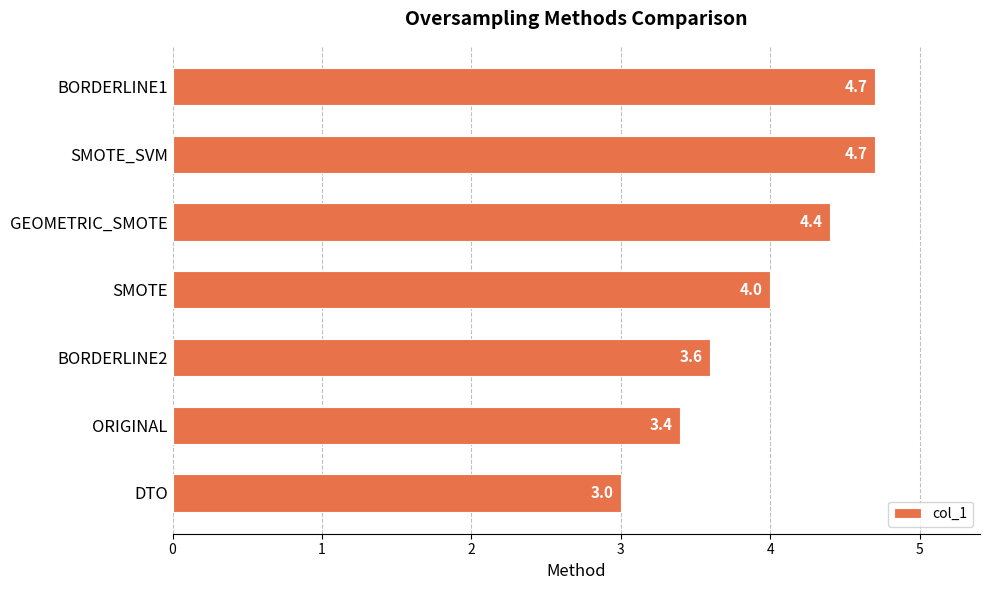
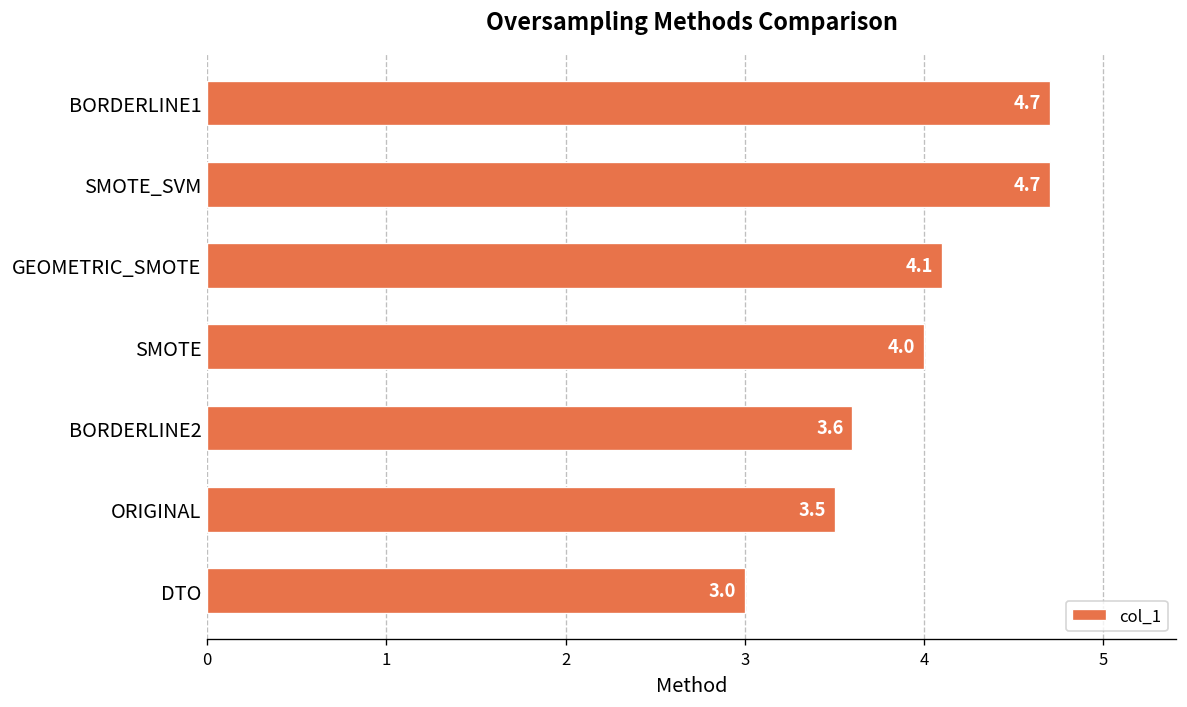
GEOMETRIC_SMOTE: 4.4 -> 4.1
ORIGINAL: 3.4 -> 3.5
